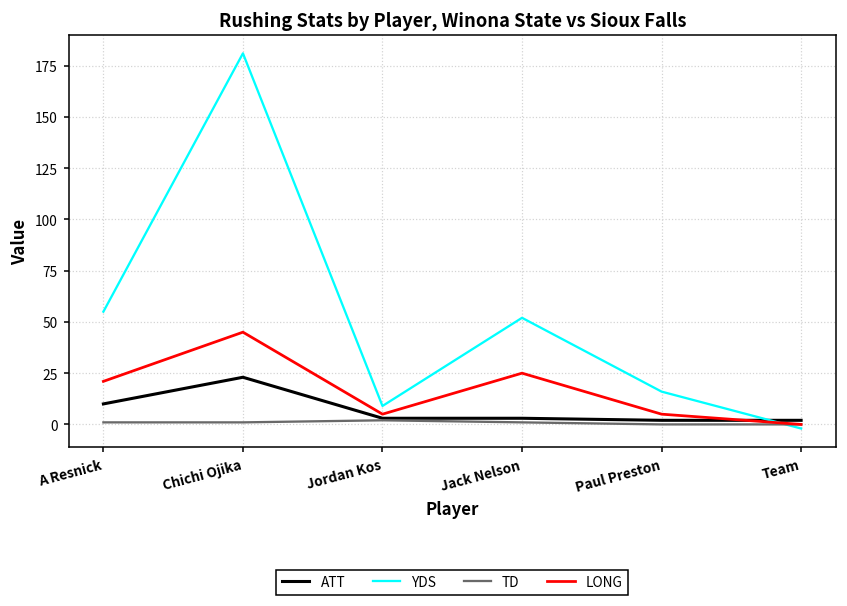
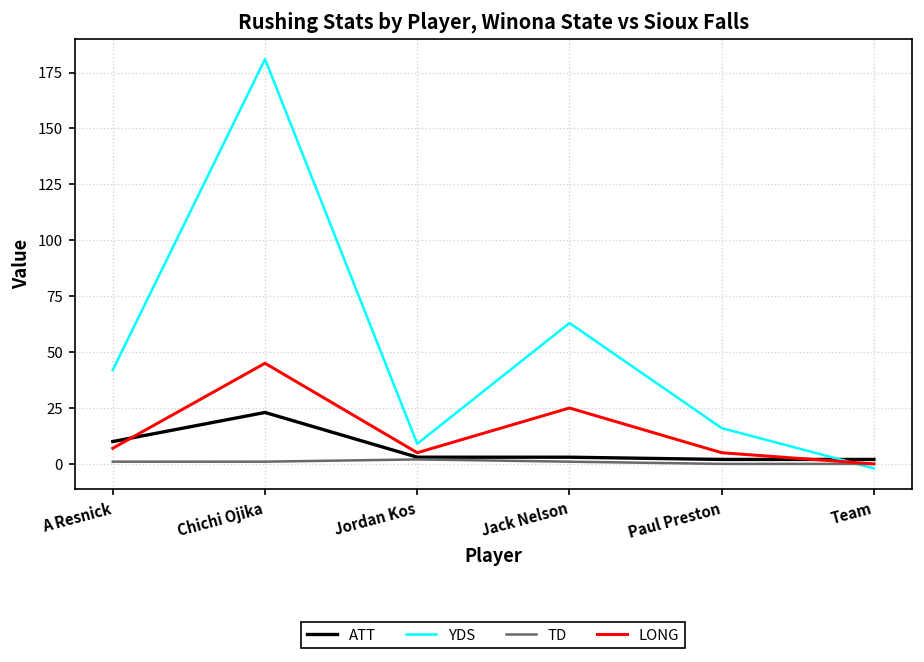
YDS, A Resnick: 55 -> 42
LONG, A Resnick: 21 -> 7
YDS, Jack Nelson: 52 -> 63
